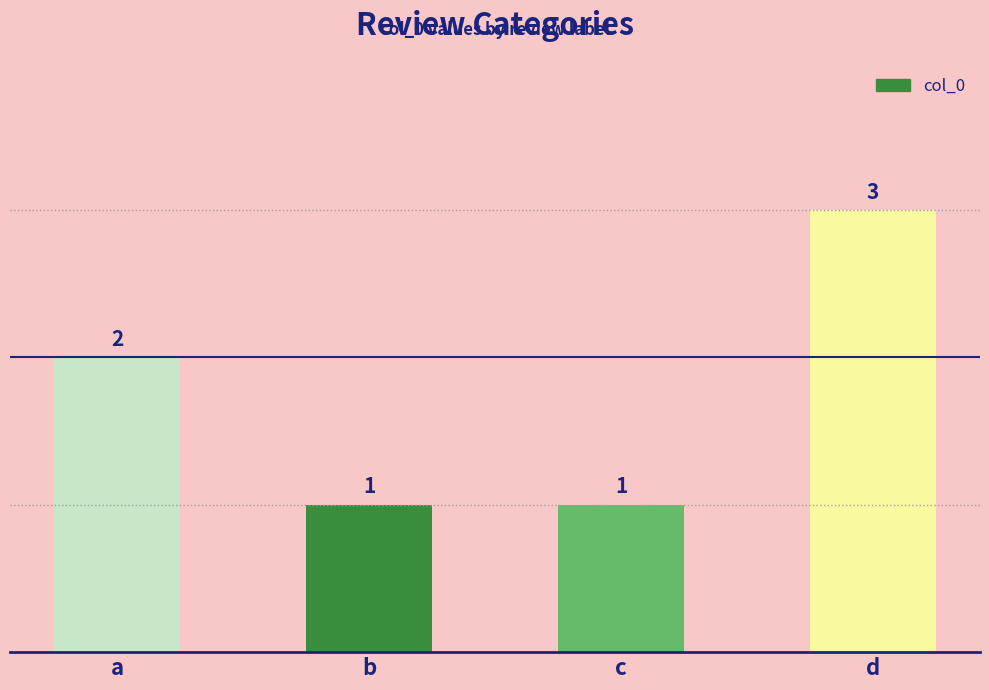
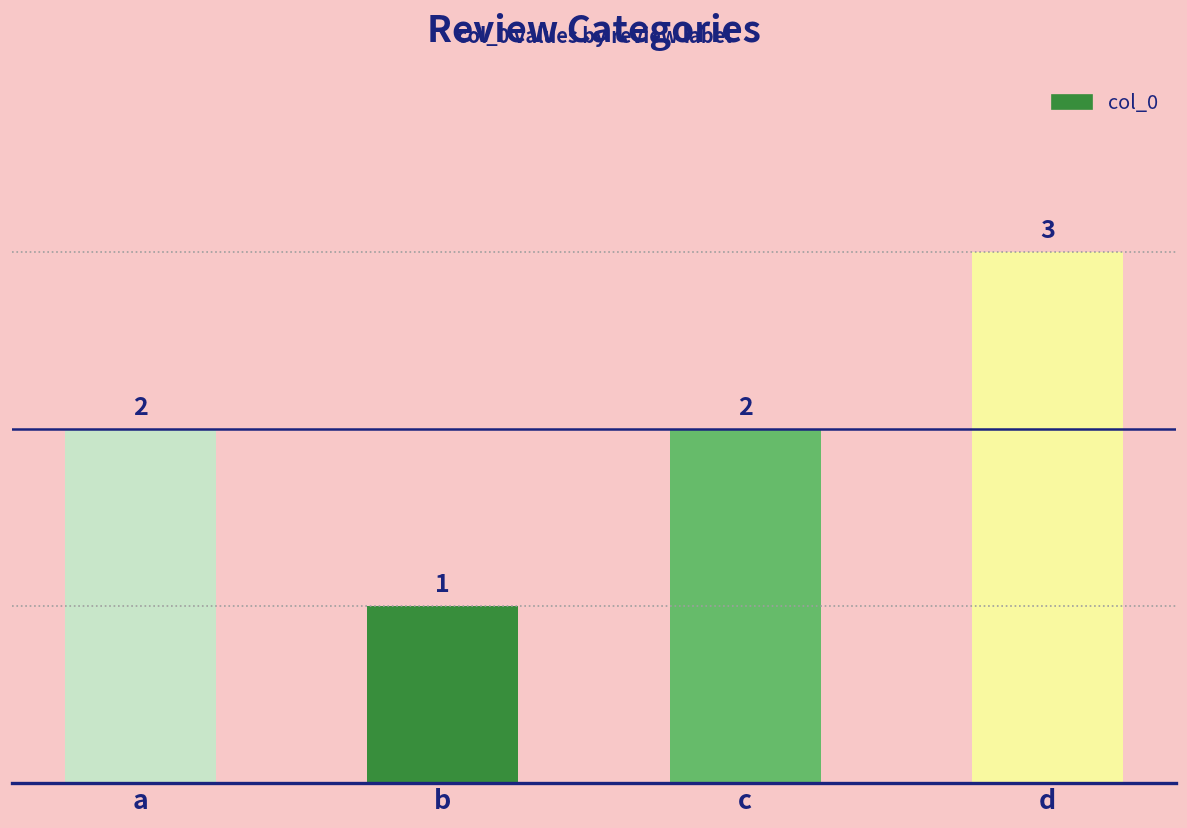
c: 1 -> 2
